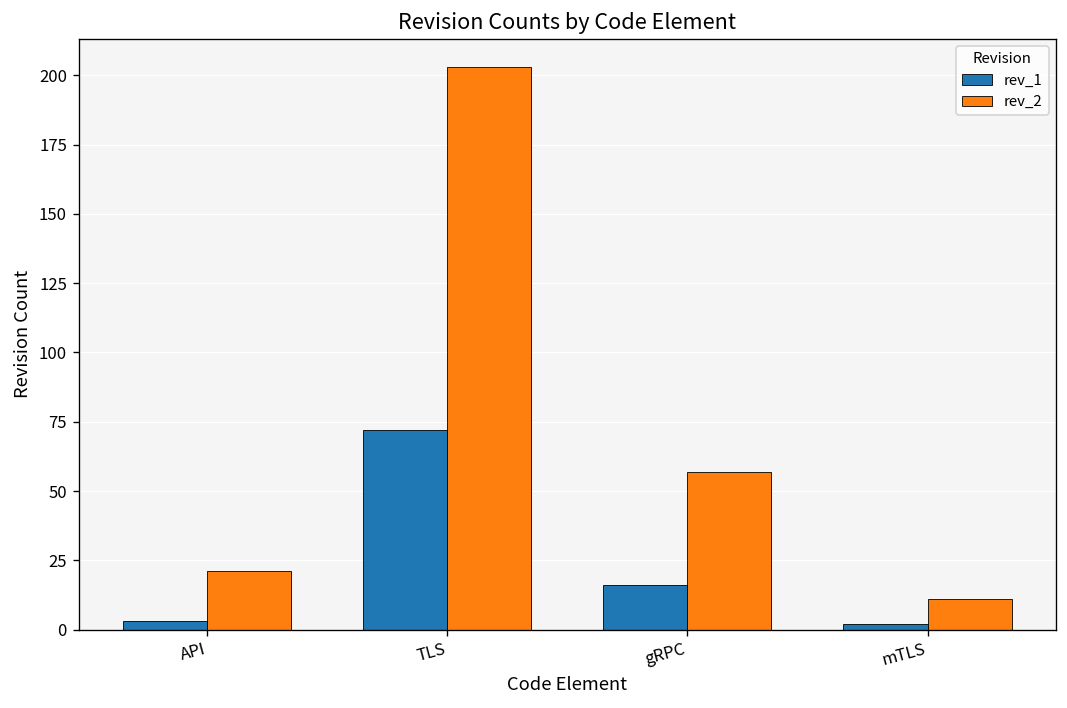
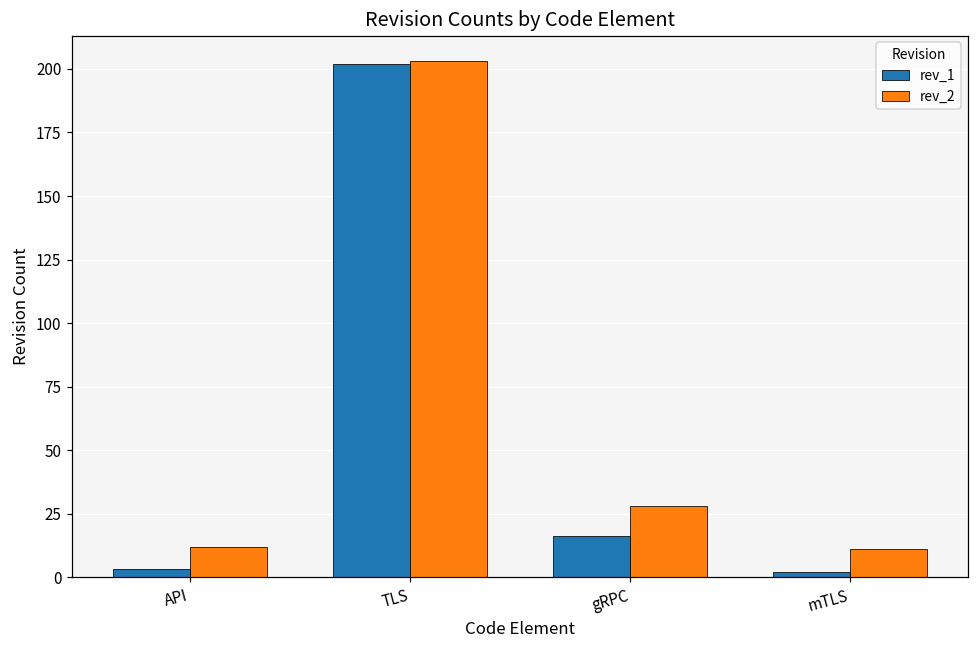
rev_2, API: 21 -> 12
rev_1, TLS: 72 -> 202
rev_2, gRPC: 57 -> 28
